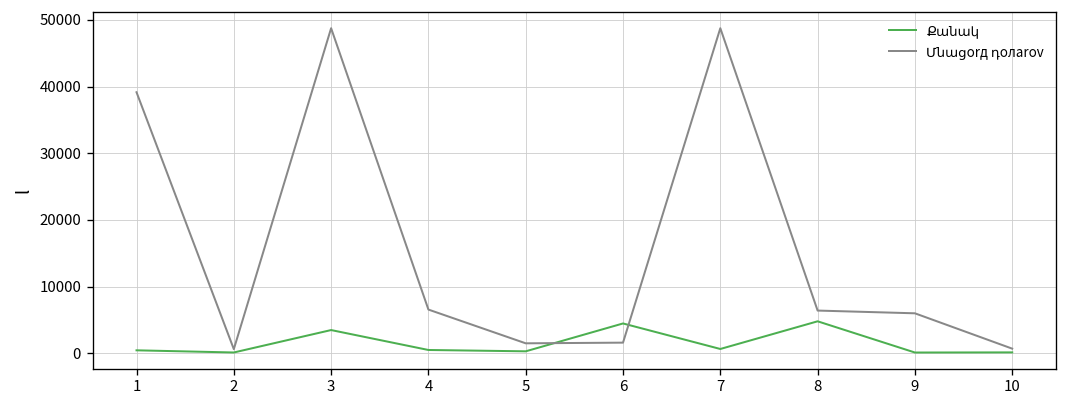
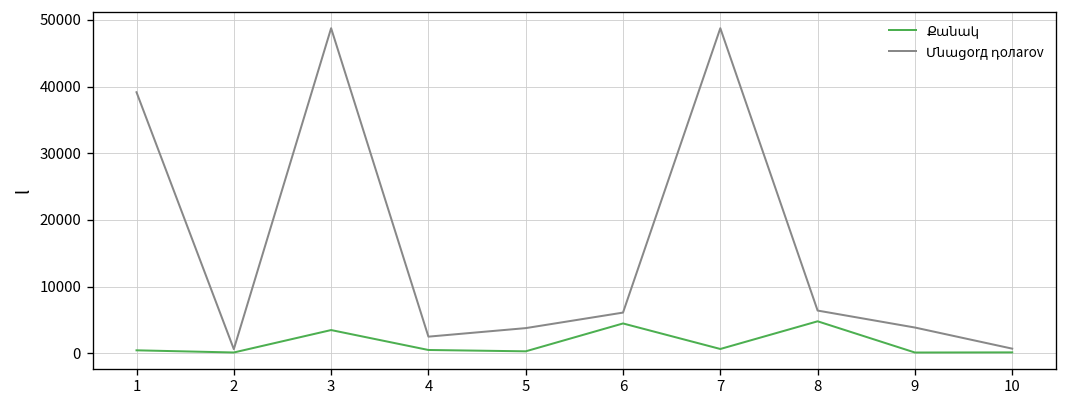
Մնացorд դолarov, 4: 7000 -> 3000
Մնացorд դолarov, 5: 2000 -> 4000
Մնացorд դолarov, 6: 2000 -> 6000
Մնացorд դолarov, 9: 6000 -> 4000
